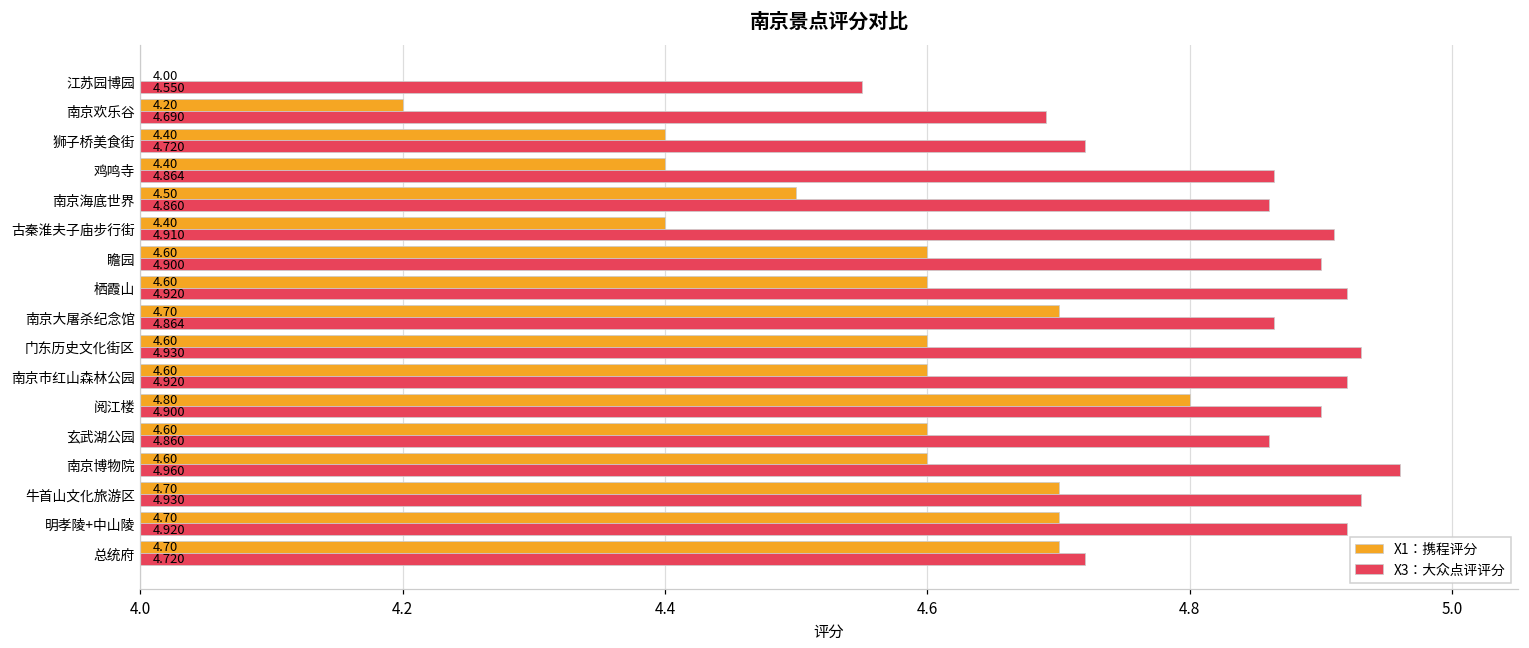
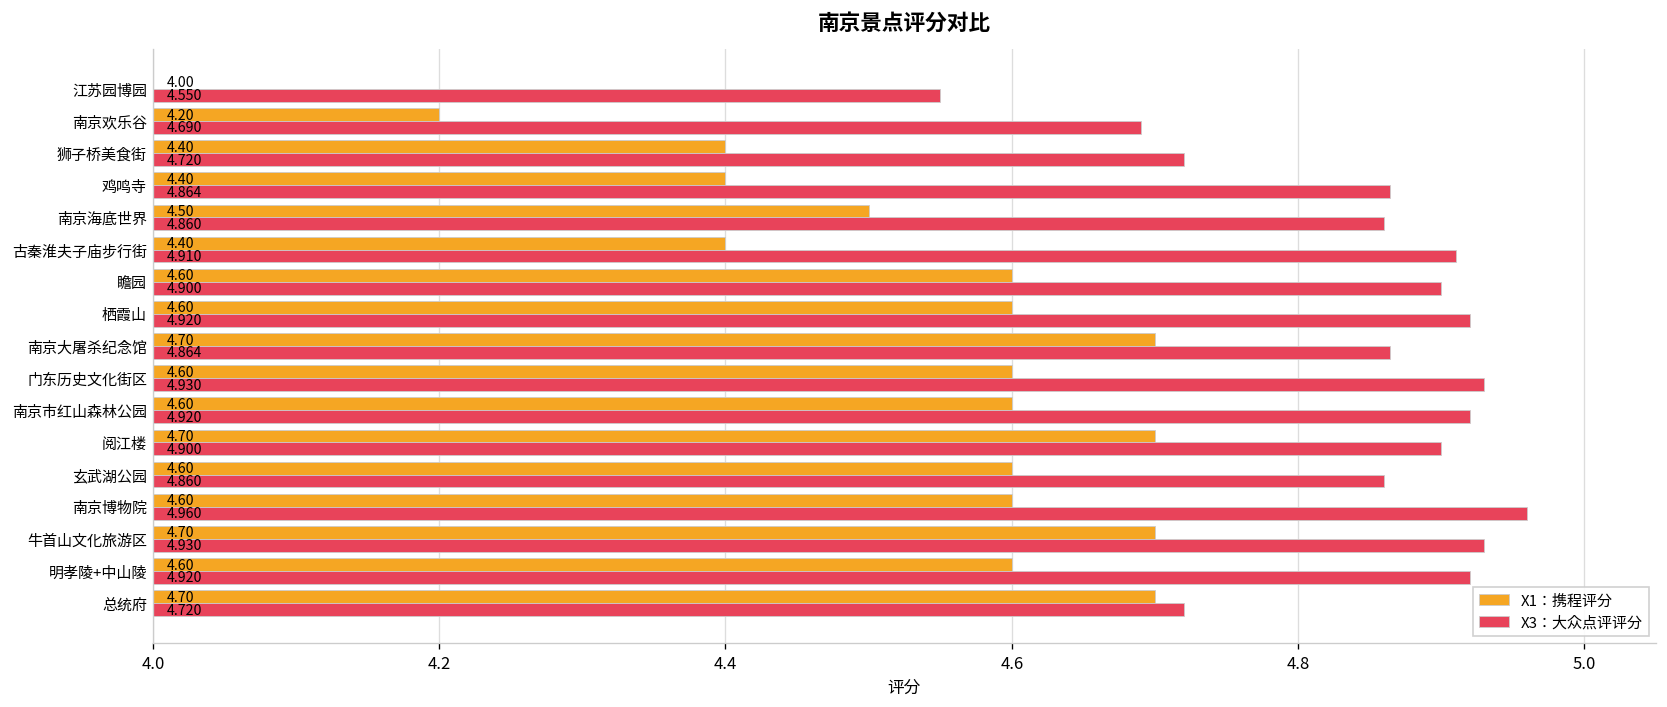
X1：携程评分, 阅江楼: 4.80 -> 4.70
X1：携程评分, 明孝陵+中山陵: 4.70 -> 4.60
